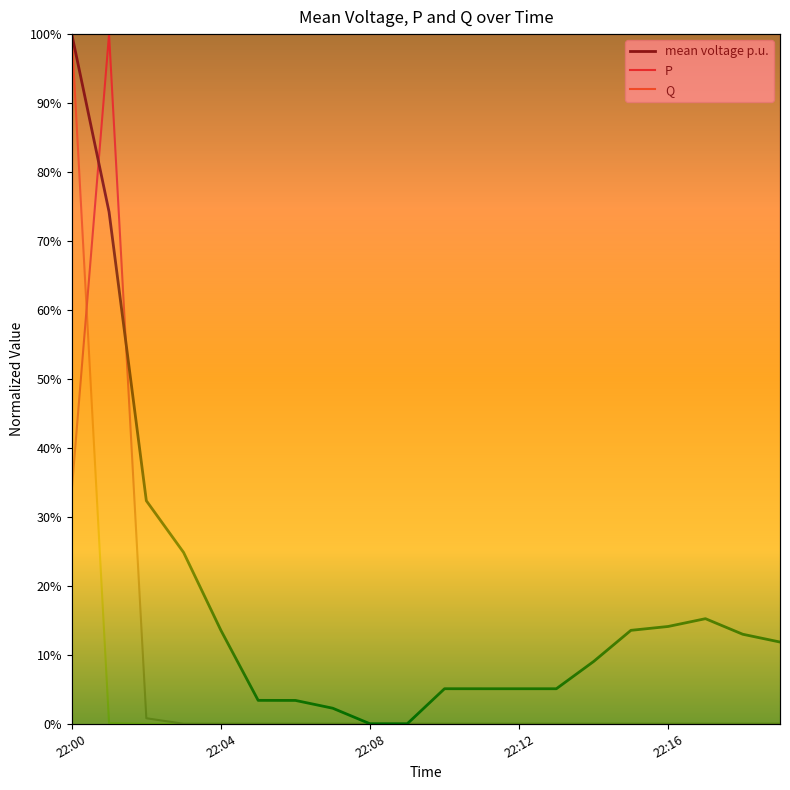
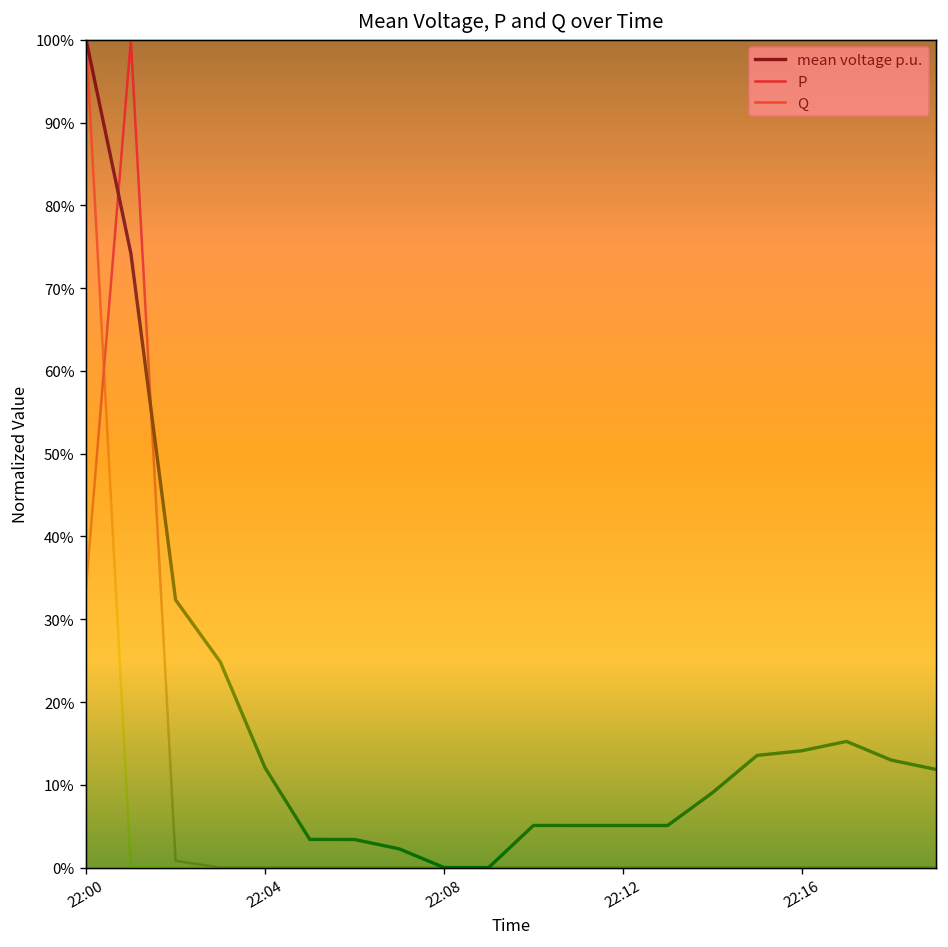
mean voltage p.u., 22:04: 14% -> 12%
